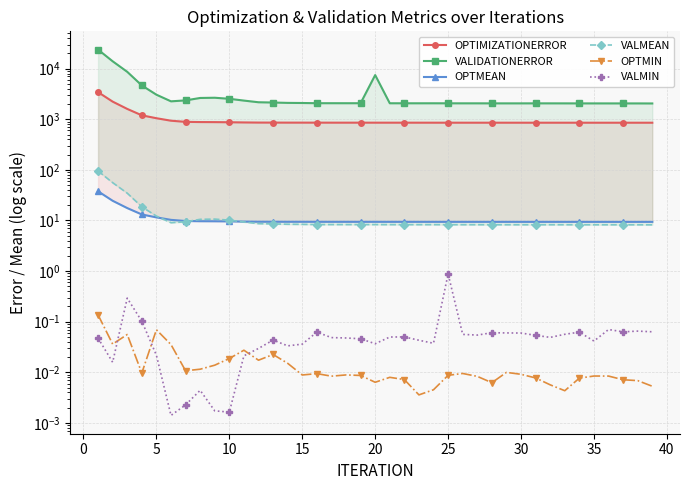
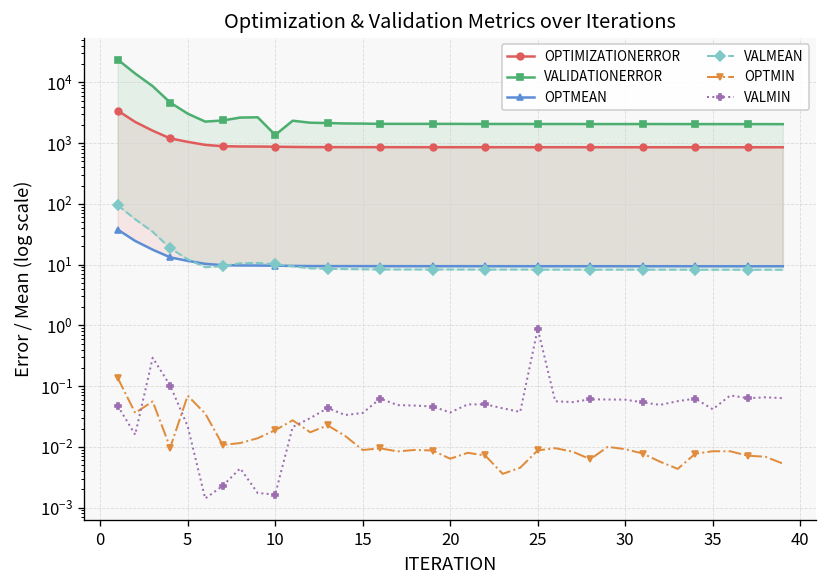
VALIDATIONERROR, 10: 3000 -> 1400
VALIDATIONERROR, 20: 7000 -> 2100
